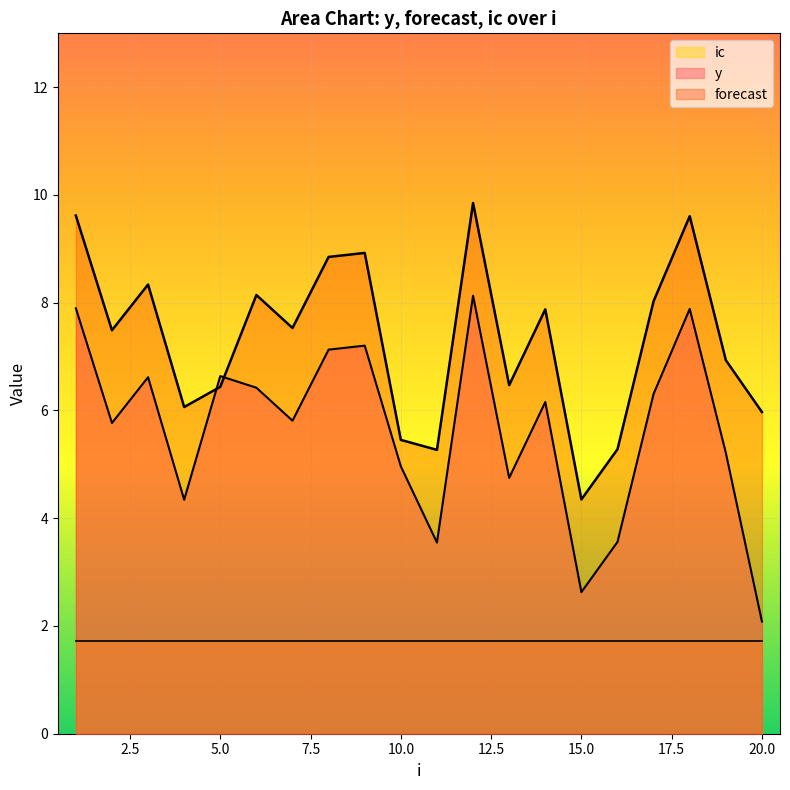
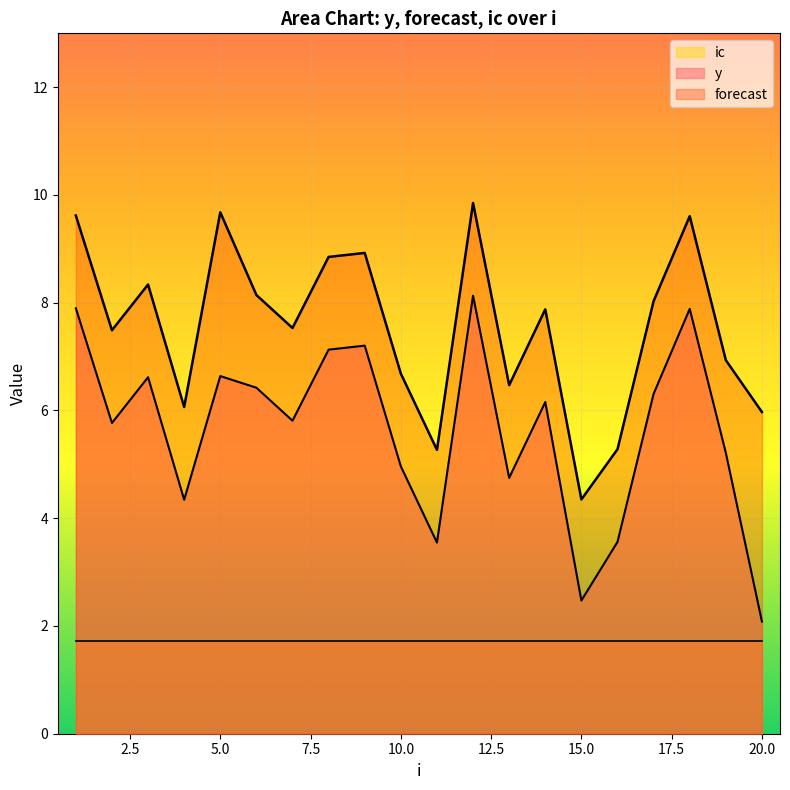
forecast, 5.0: 6.4 -> 9.7
forecast, 10.0: 5.5 -> 6.7
y, 15.0: 2.6 -> 2.5
